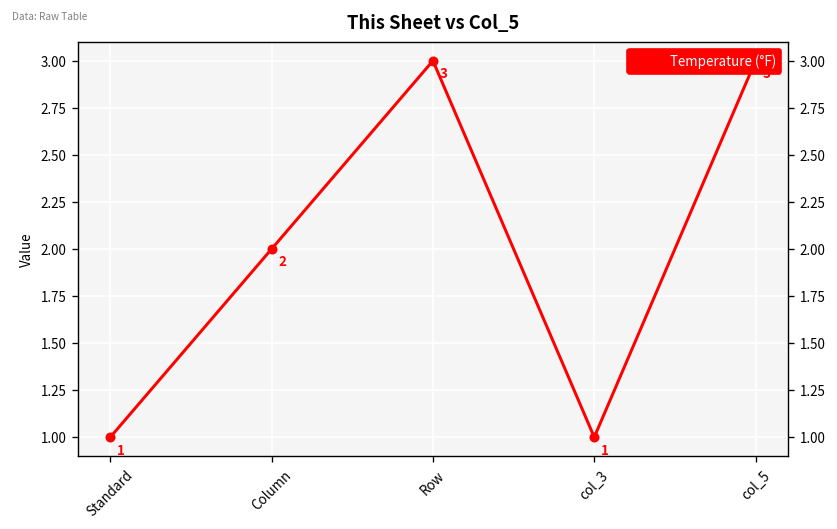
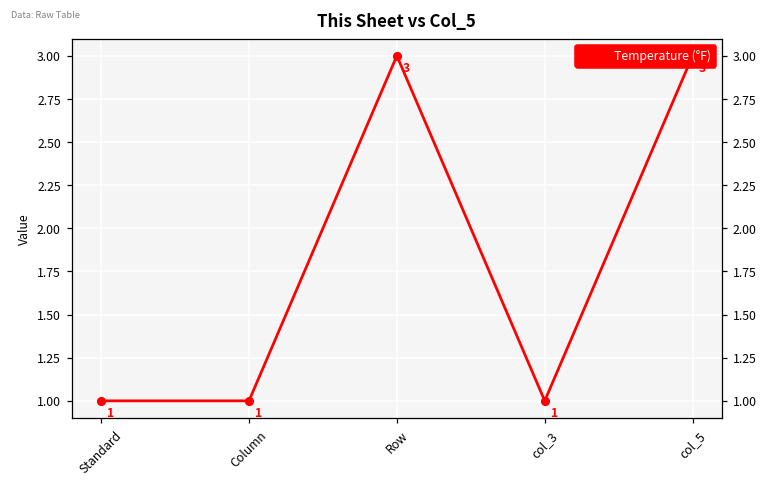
Column: 2 -> 1
